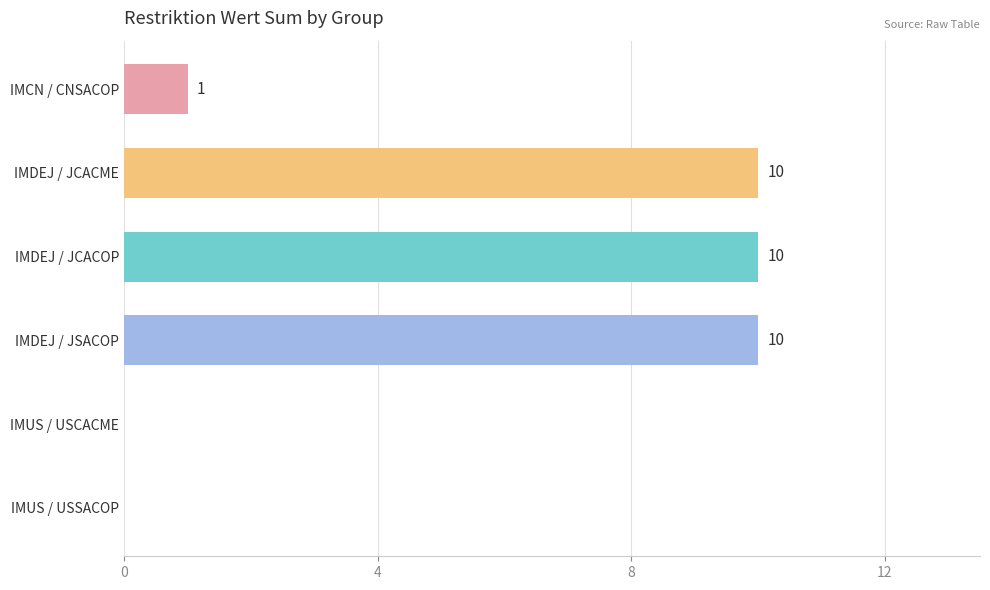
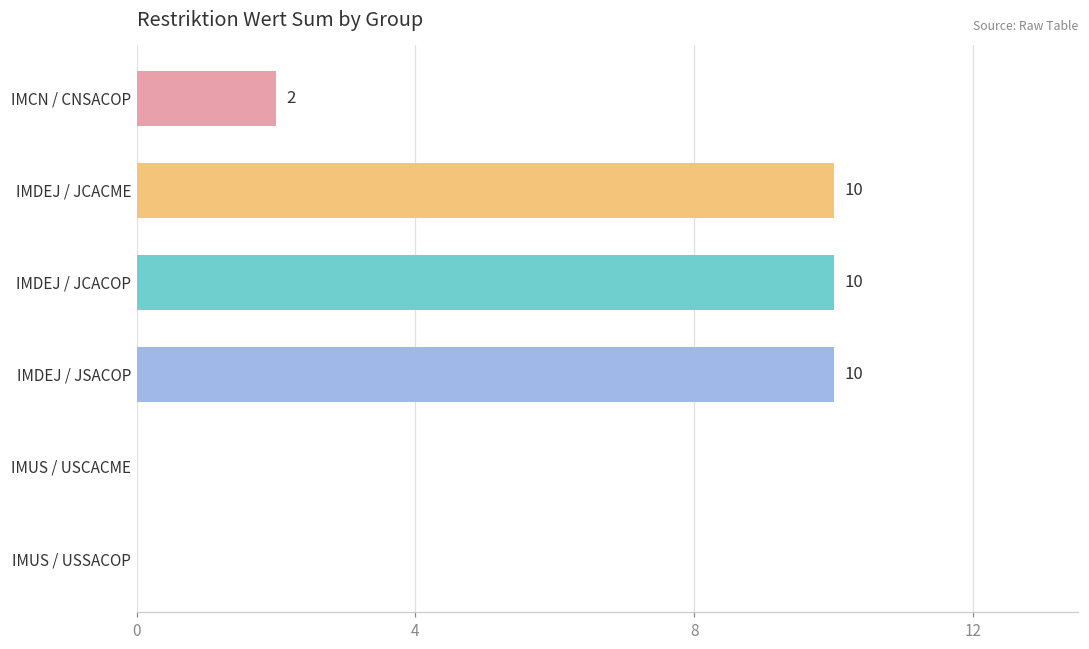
IMCN / CNSACOP: 1 -> 2
